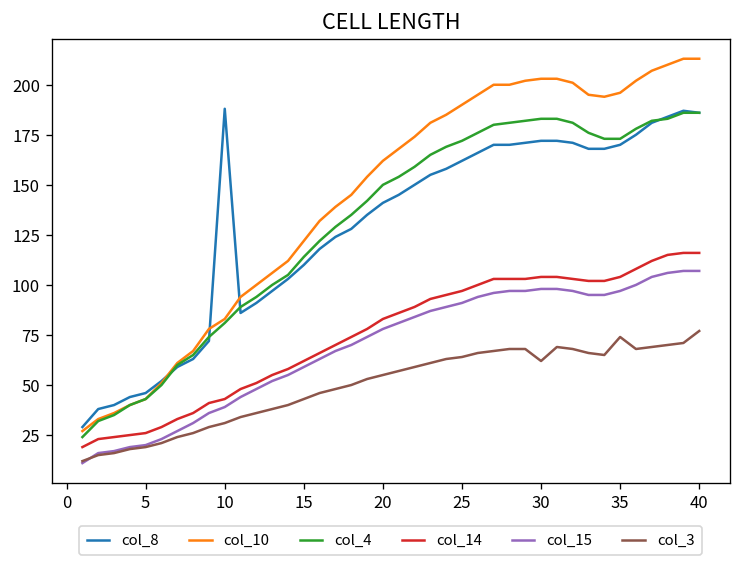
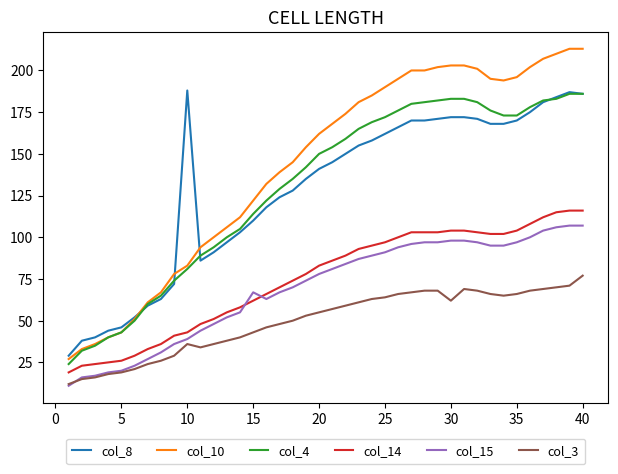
col_3, 10: 31 -> 36
col_15, 15: 59 -> 67
col_3, 35: 74 -> 66
